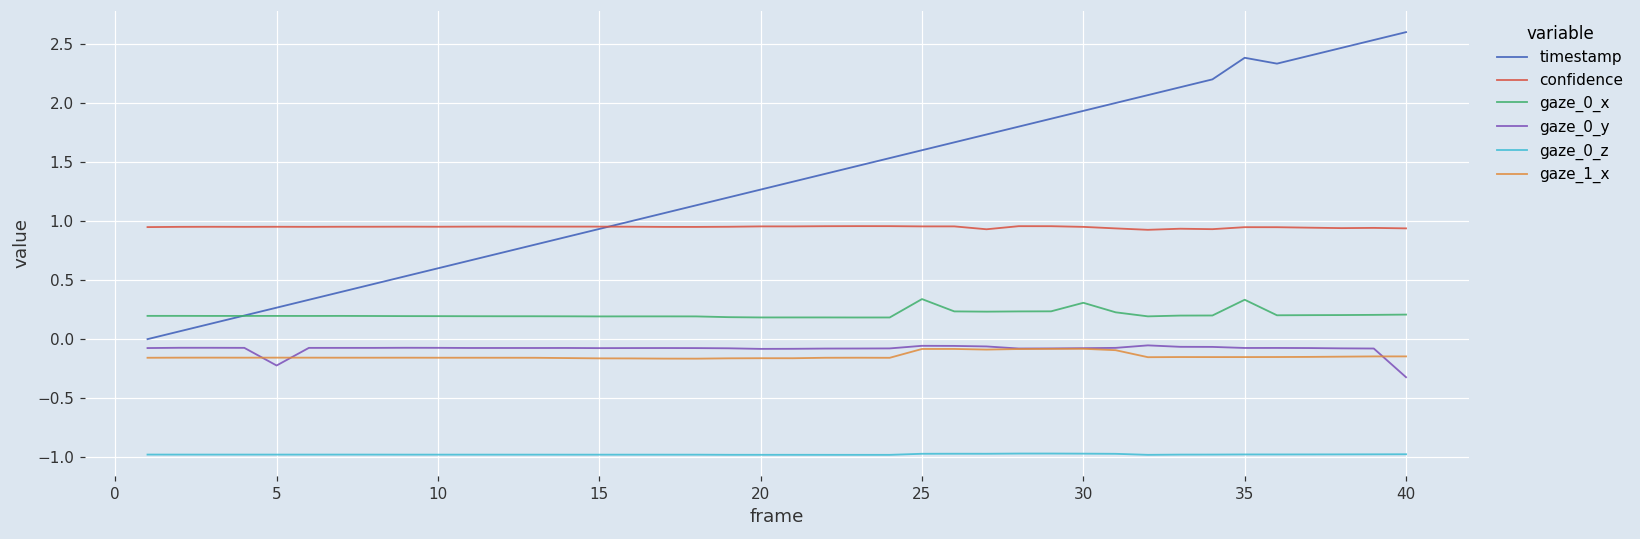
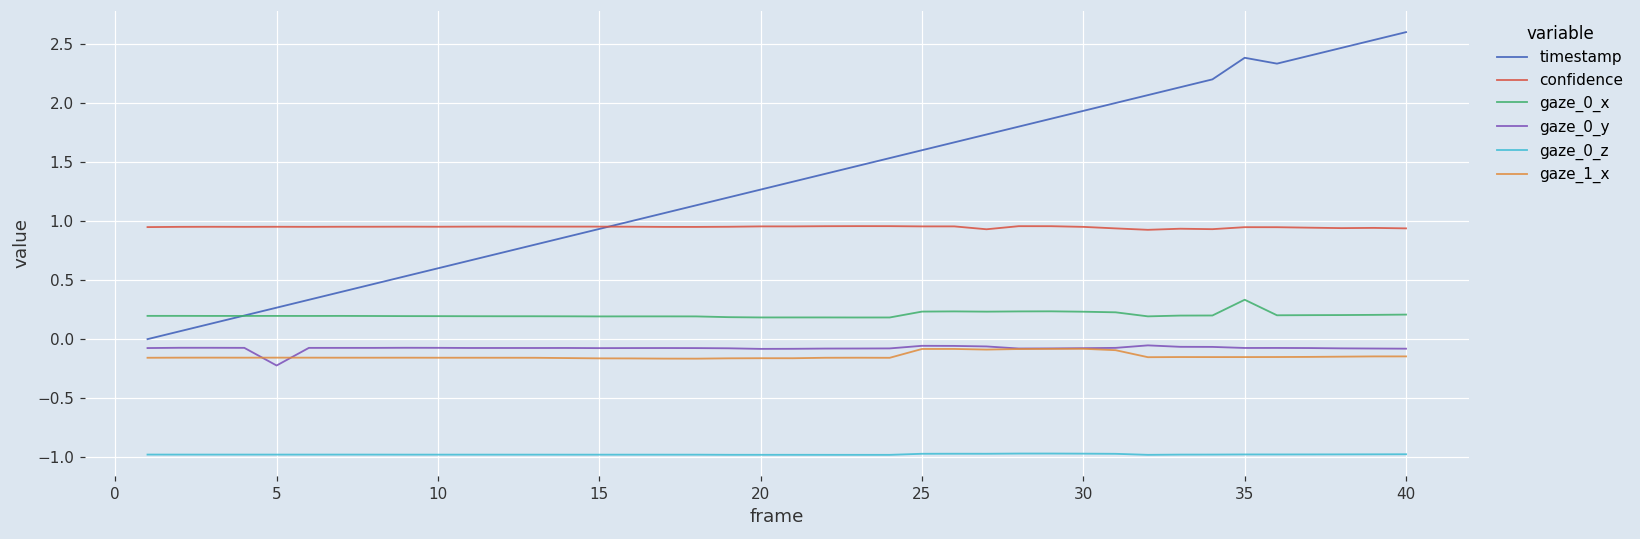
gaze_0_x, 25: 0.34 -> 0.23
gaze_0_x, 30: 0.31 -> 0.23
gaze_0_y, 40: -0.32 -> -0.08
